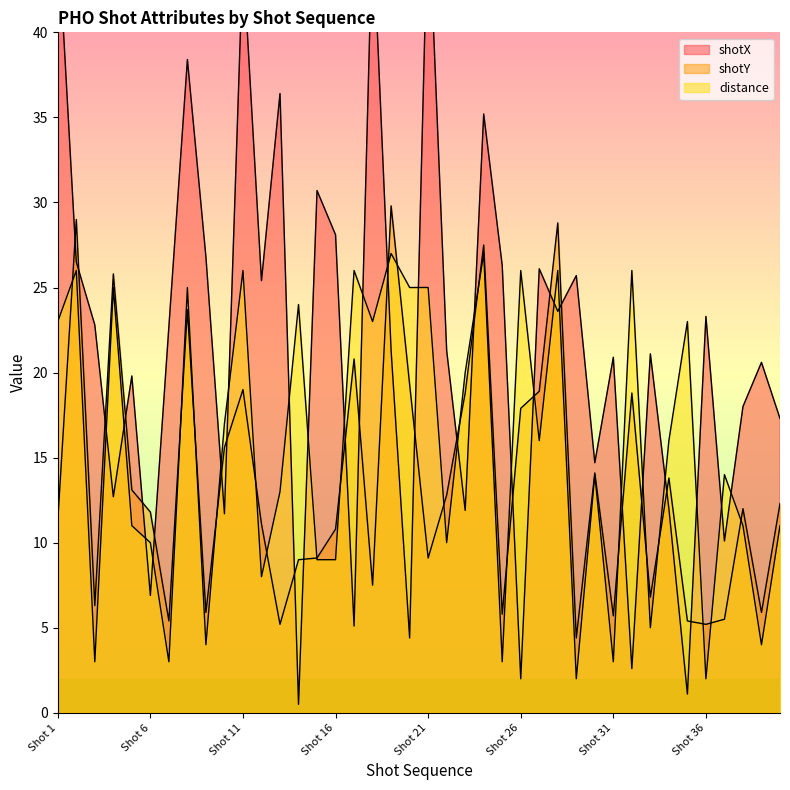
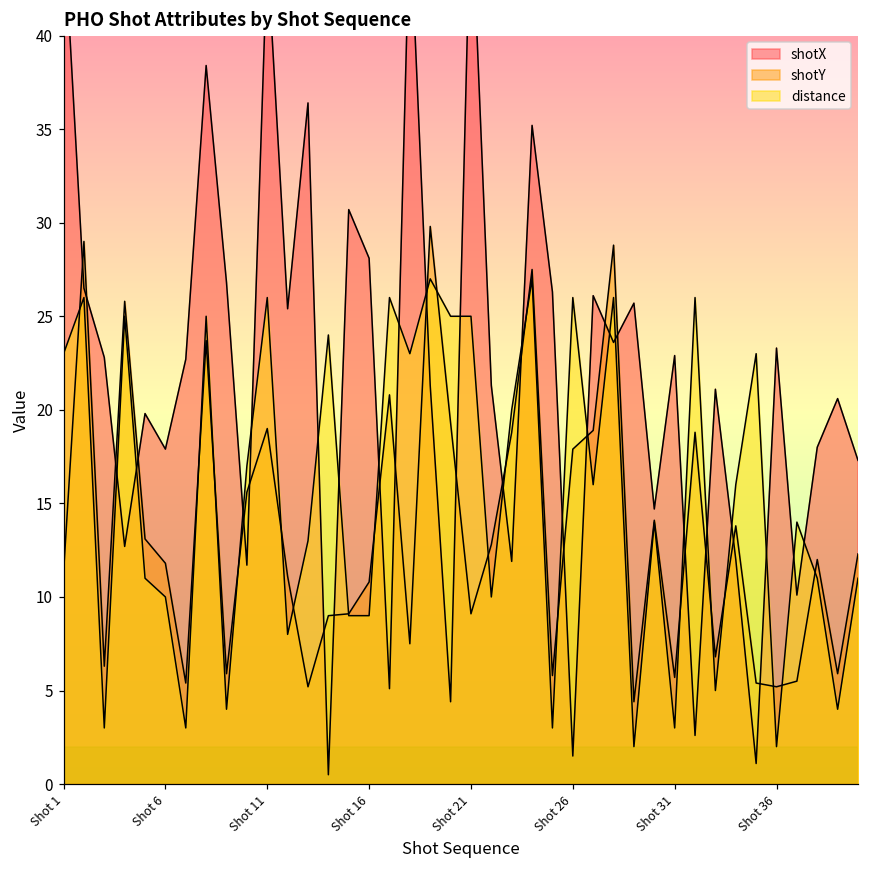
shotX, Shot 6: 6.9 -> 17.9
shotX, Shot 26: 2.0 -> 1.5
shotX, Shot 31: 20.9 -> 22.9
